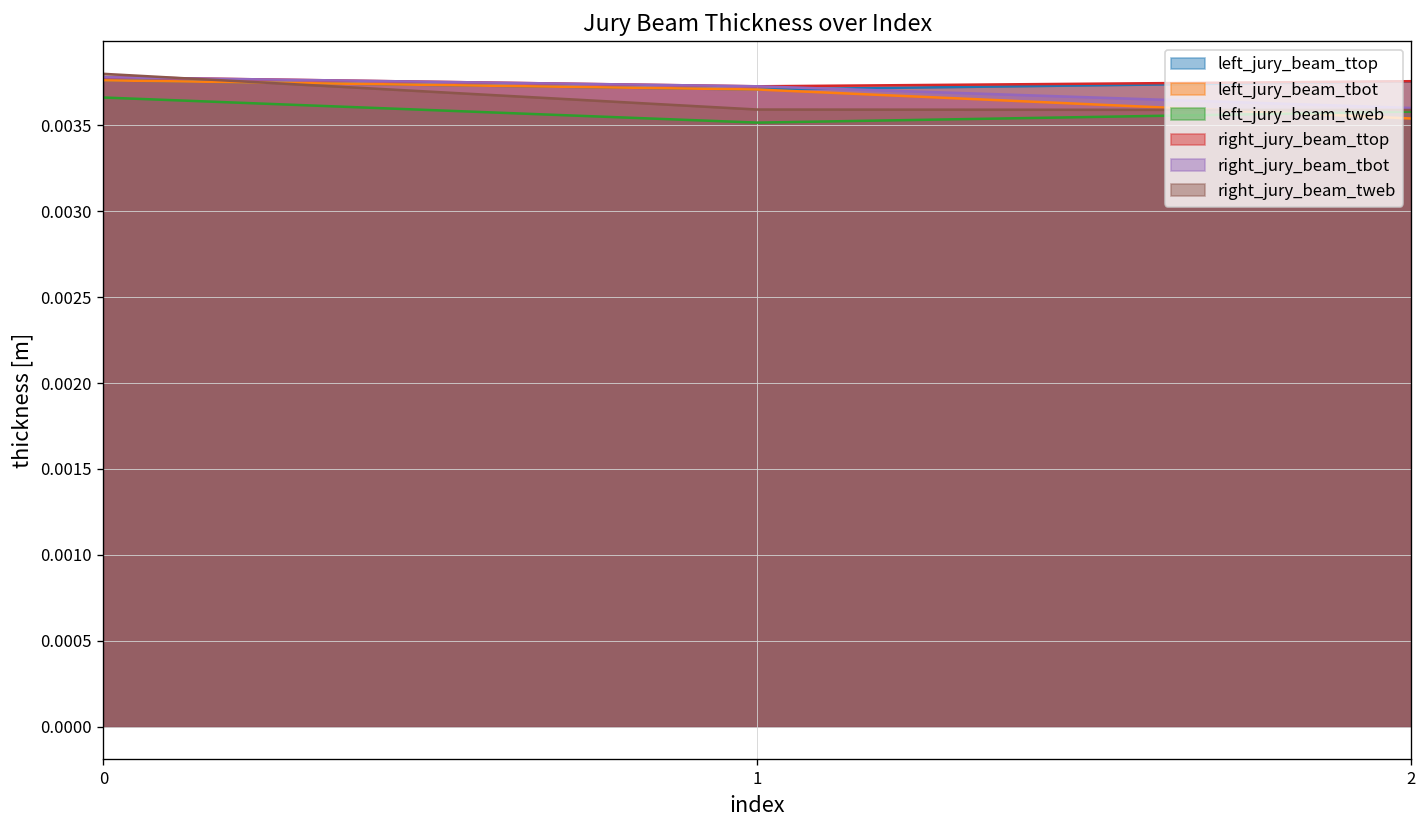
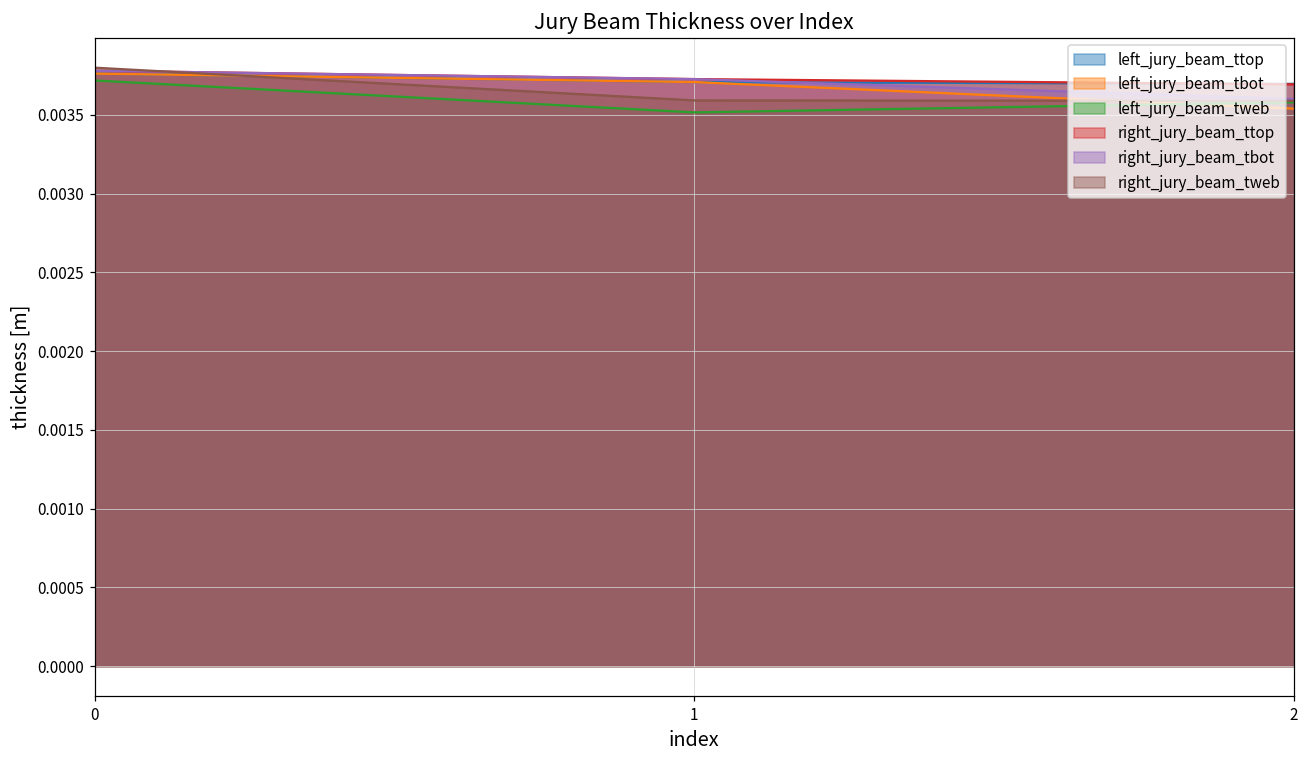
left_jury_beam_tweb, 0: 0.00366 -> 0.00372
left_jury_beam_ttop, 2: 0.00376 -> 0.00370
right_jury_beam_ttop, 2: 0.00376 -> 0.00369
